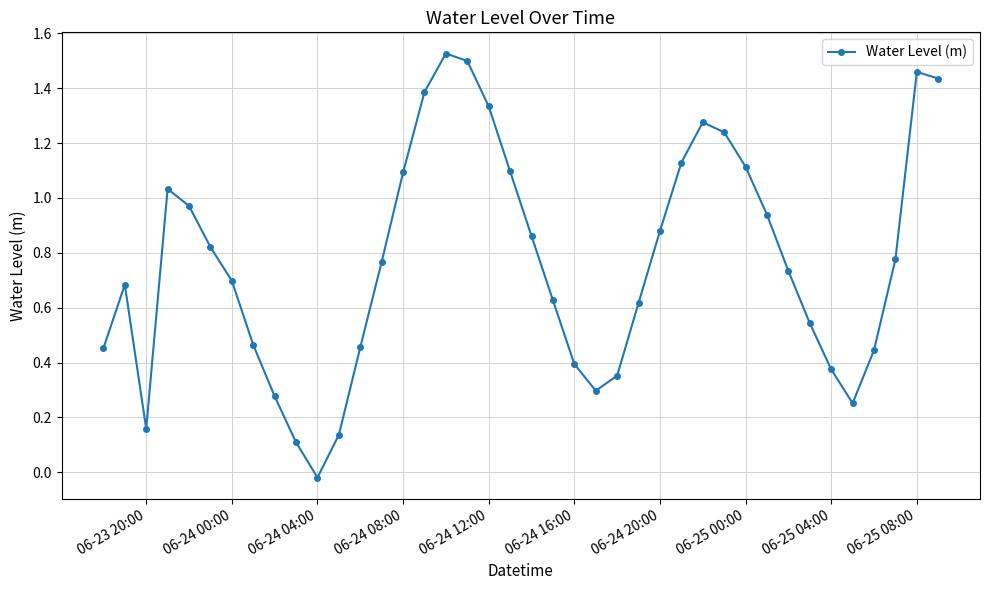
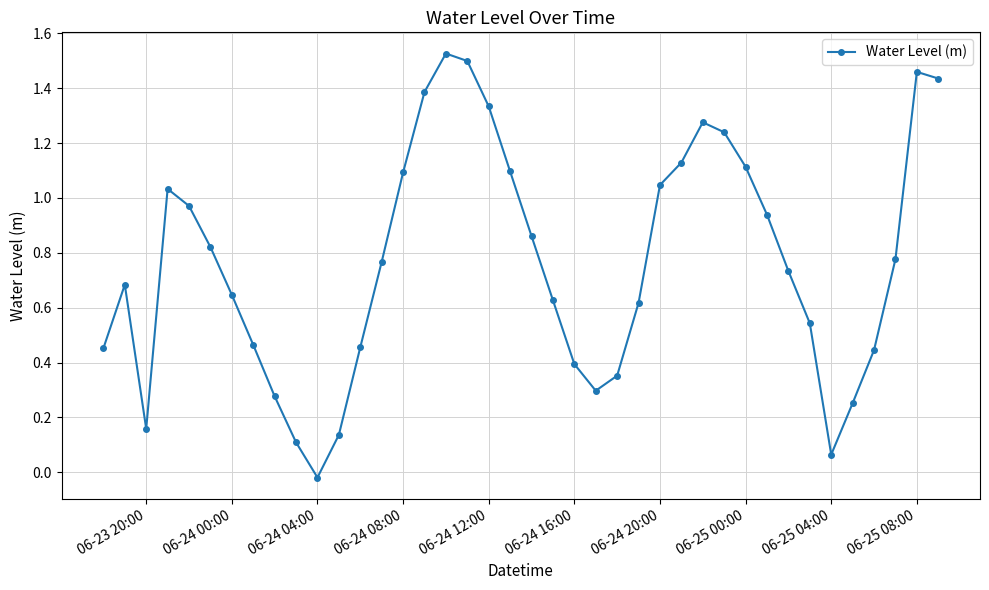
06-24 00:00: 0.70 -> 0.65
06-24 20:00: 0.88 -> 1.05
06-25 04:00: 0.37 -> 0.06
